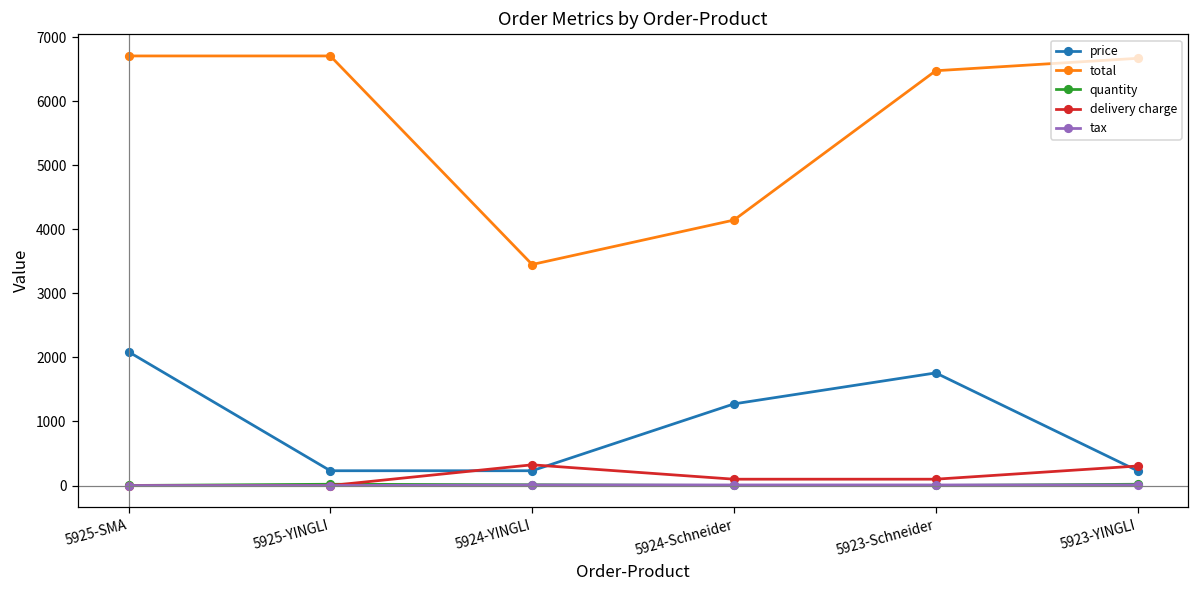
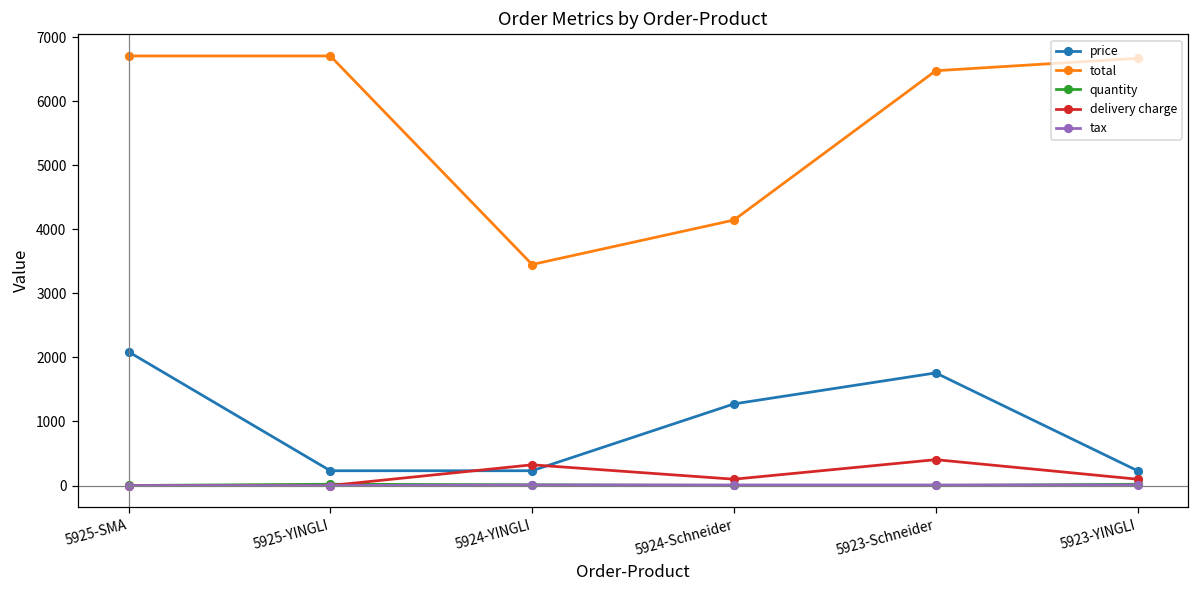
delivery charge, 5923-Schneider: 100 -> 400
delivery charge, 5923-YINGLI: 300 -> 100
